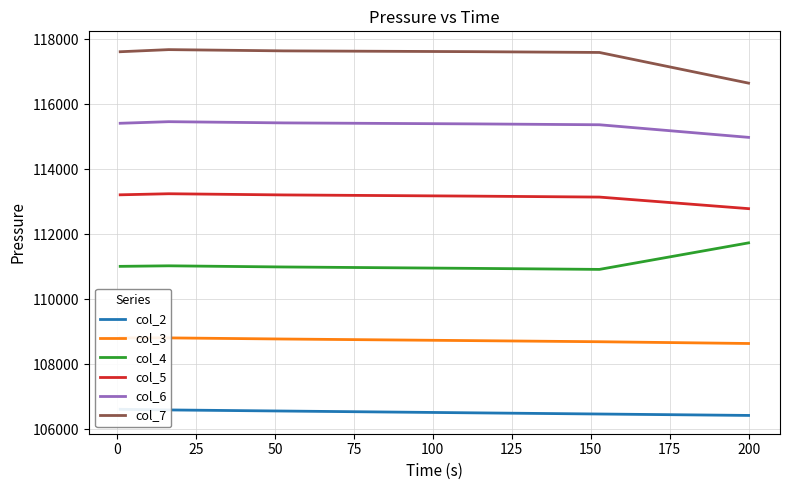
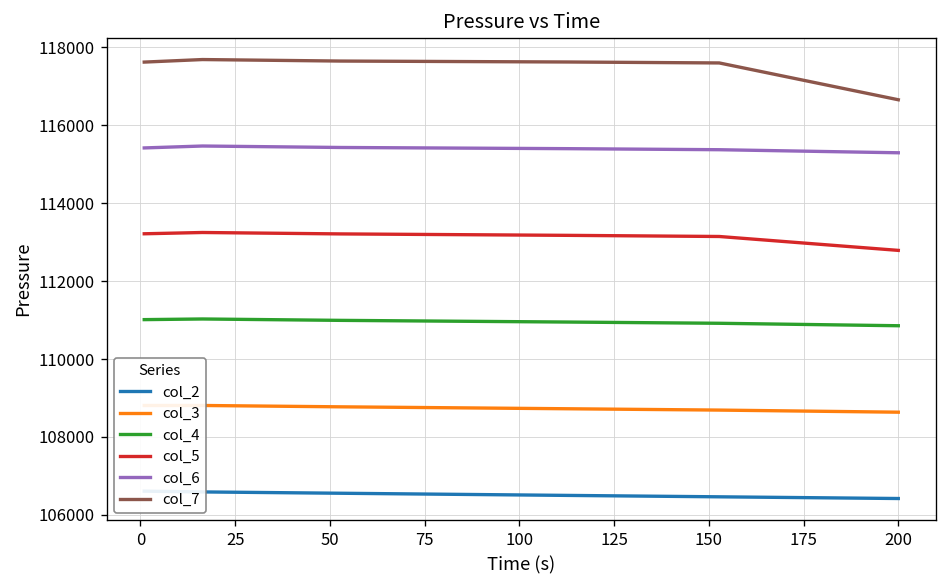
col_4, 200: 111700 -> 110900
col_6, 200: 115000 -> 115300
